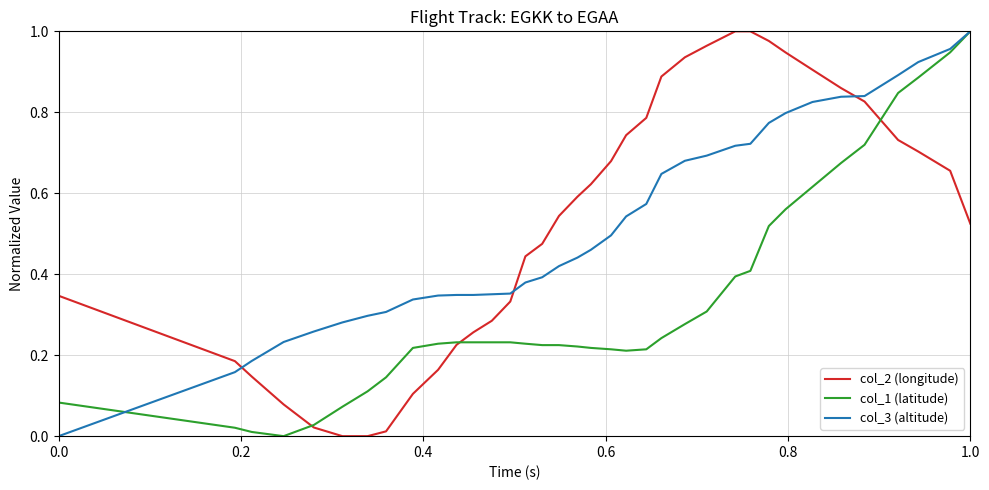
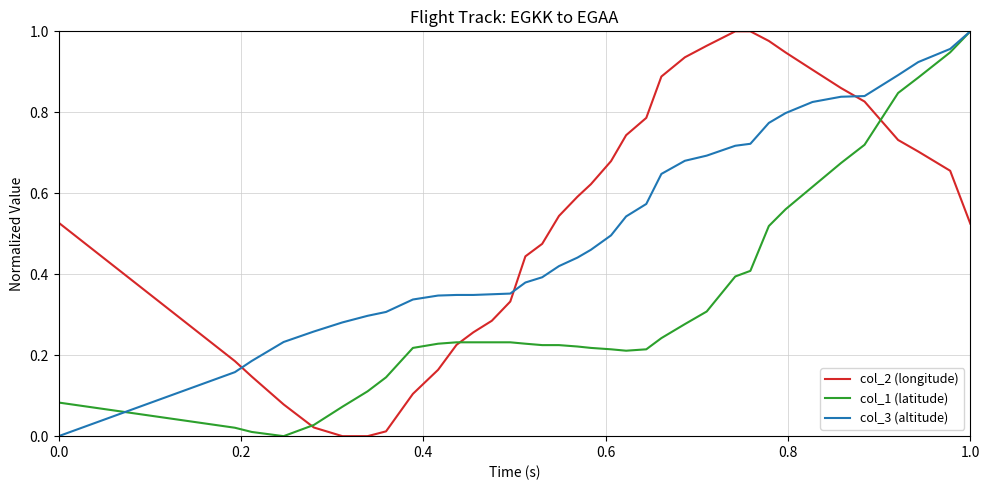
col_2 (longitude), 0.0: 0.35 -> 0.53
